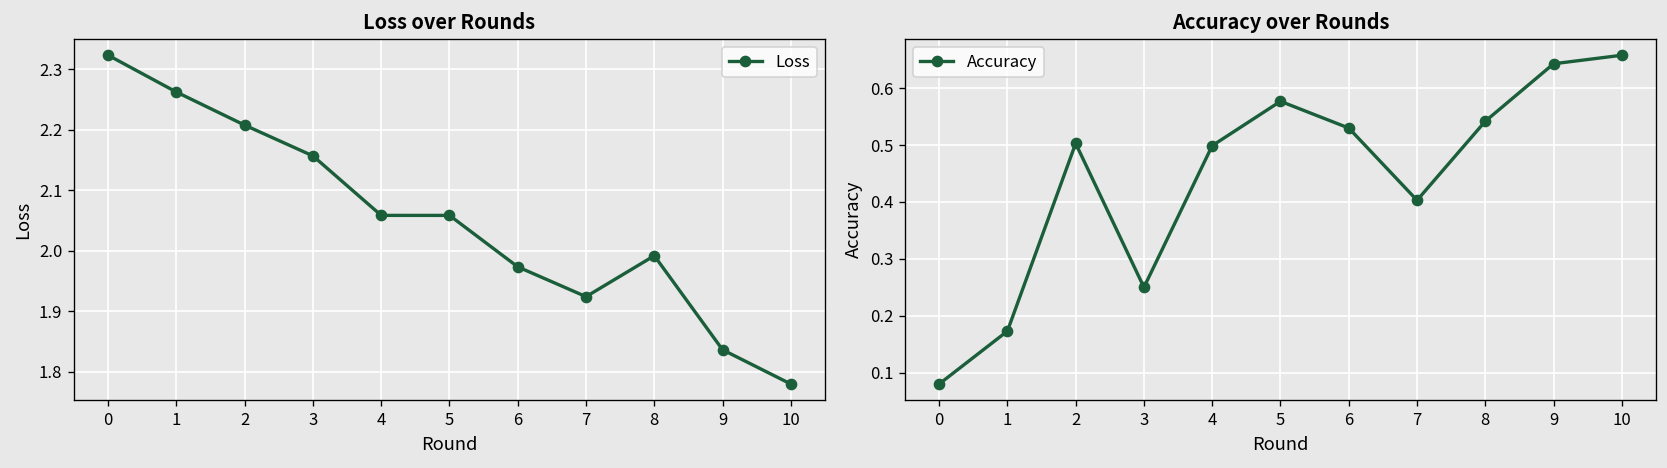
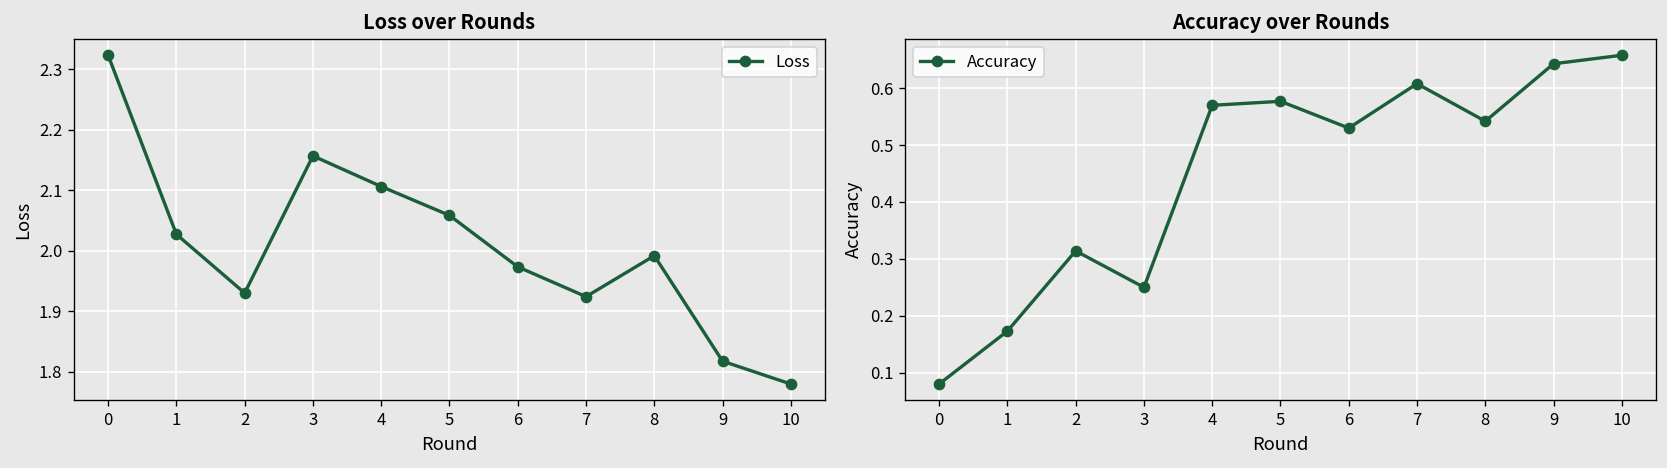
Loss over Rounds, 1: 2.26 -> 2.03
Loss over Rounds, 2: 2.21 -> 1.93
Loss over Rounds, 4: 2.06 -> 2.11
Loss over Rounds, 9: 1.84 -> 1.82
Accuracy over Rounds, 2: 0.50 -> 0.31
Accuracy over Rounds, 4: 0.50 -> 0.57
Accuracy over Rounds, 7: 0.40 -> 0.61
